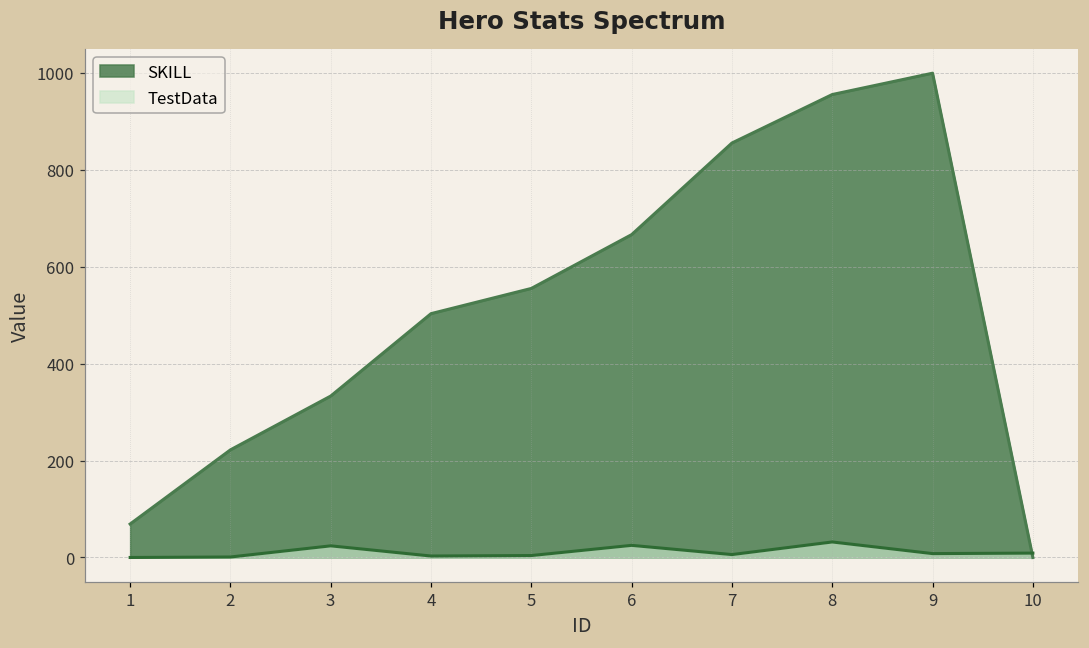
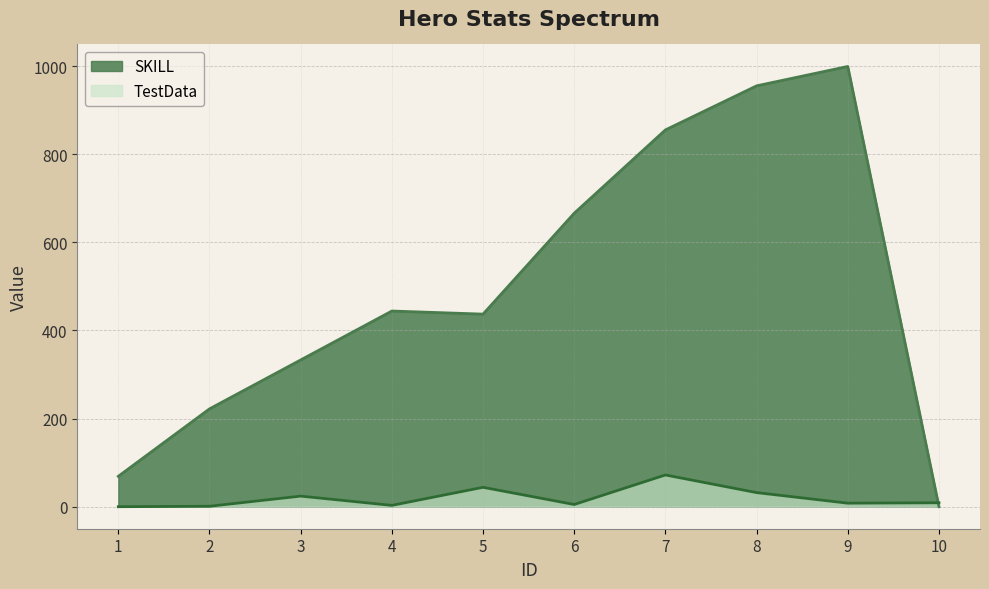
SKILL, 4: 500 -> 440
SKILL, 5: 560 -> 440
TestData, 5: 0 -> 40
TestData, 6: 30 -> 10
TestData, 7: 10 -> 70
